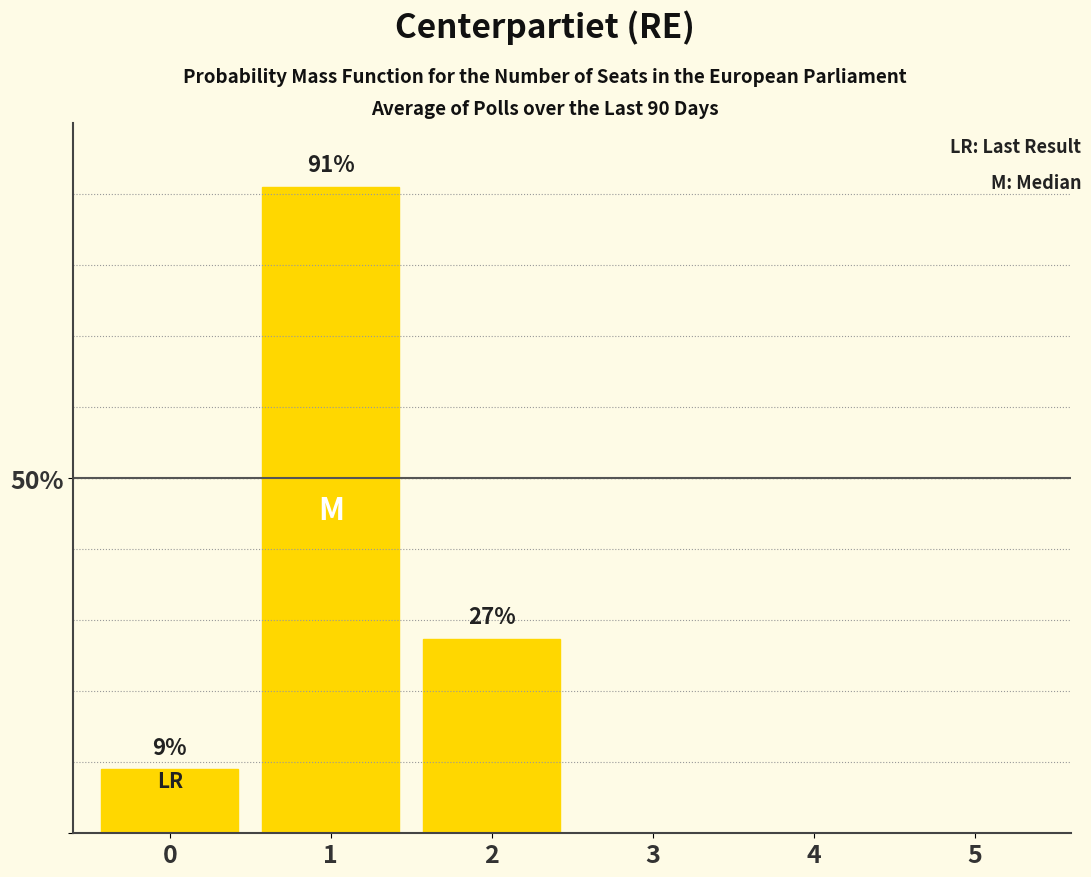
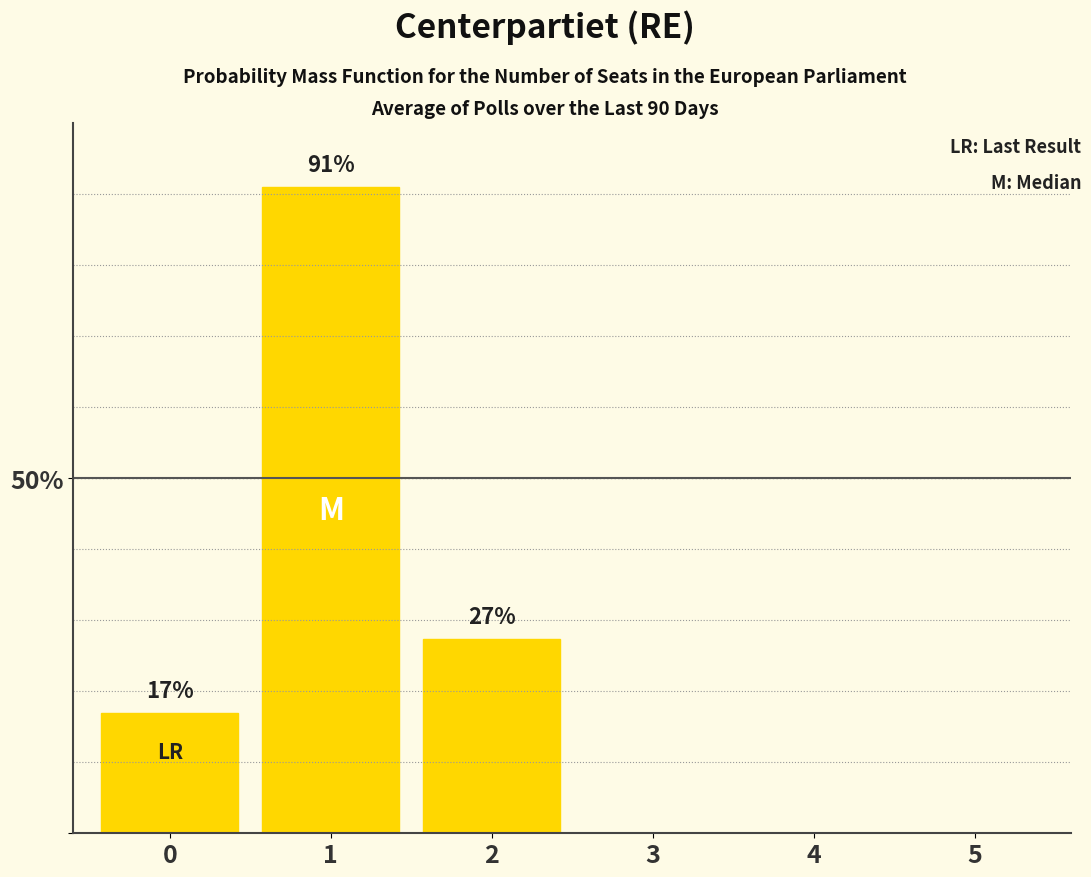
0: 9% -> 17%
